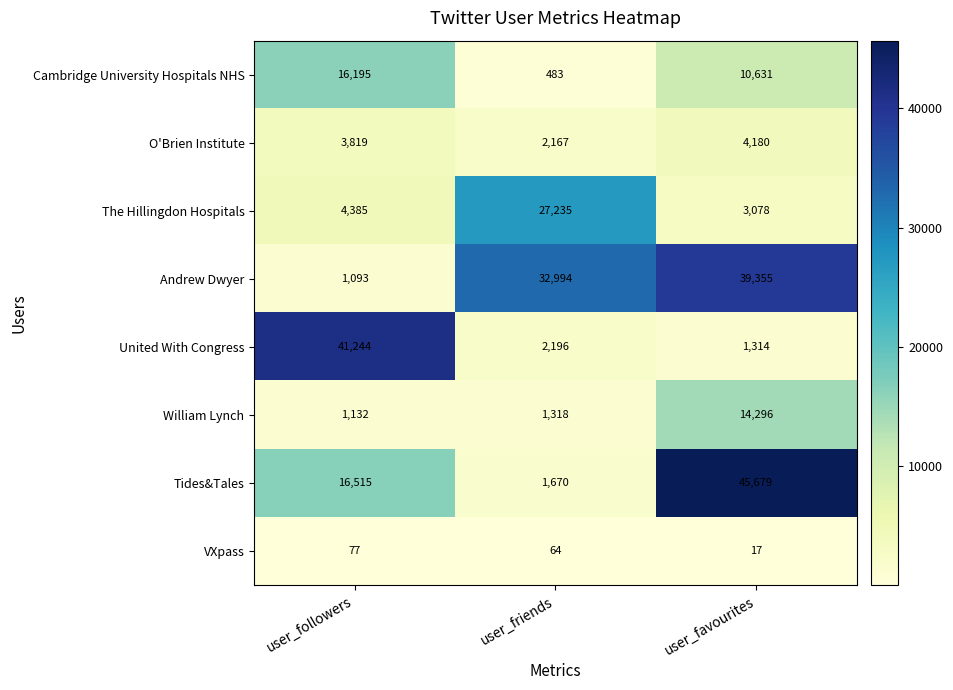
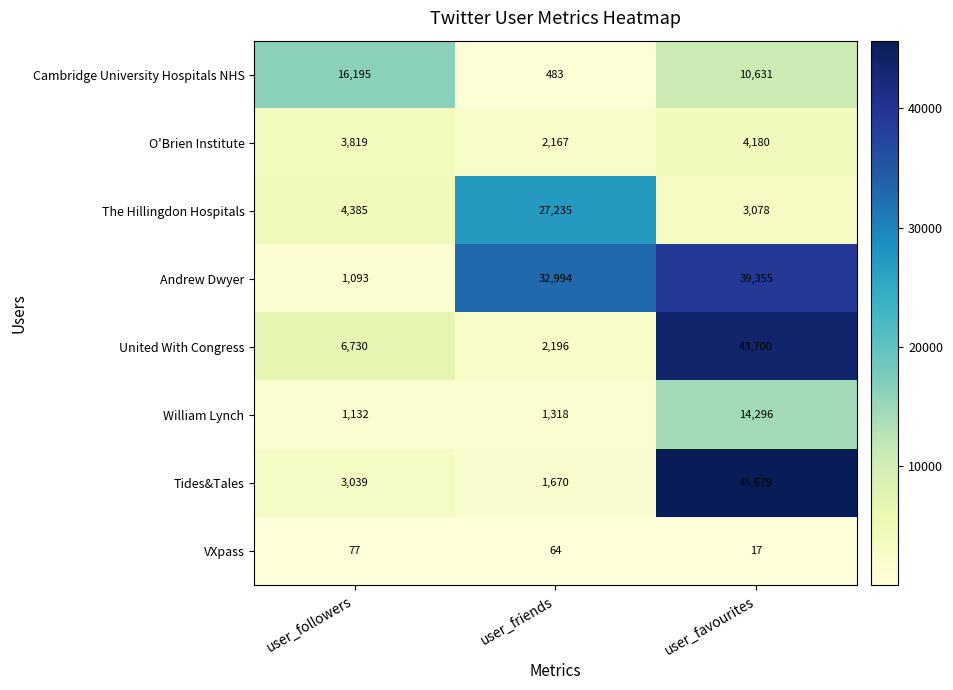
United With Congress, user_followers: 41,244 -> 6,730
United With Congress, user_favourites: 1,314 -> 43,700
Tides&Tales, user_followers: 16,515 -> 3,039
